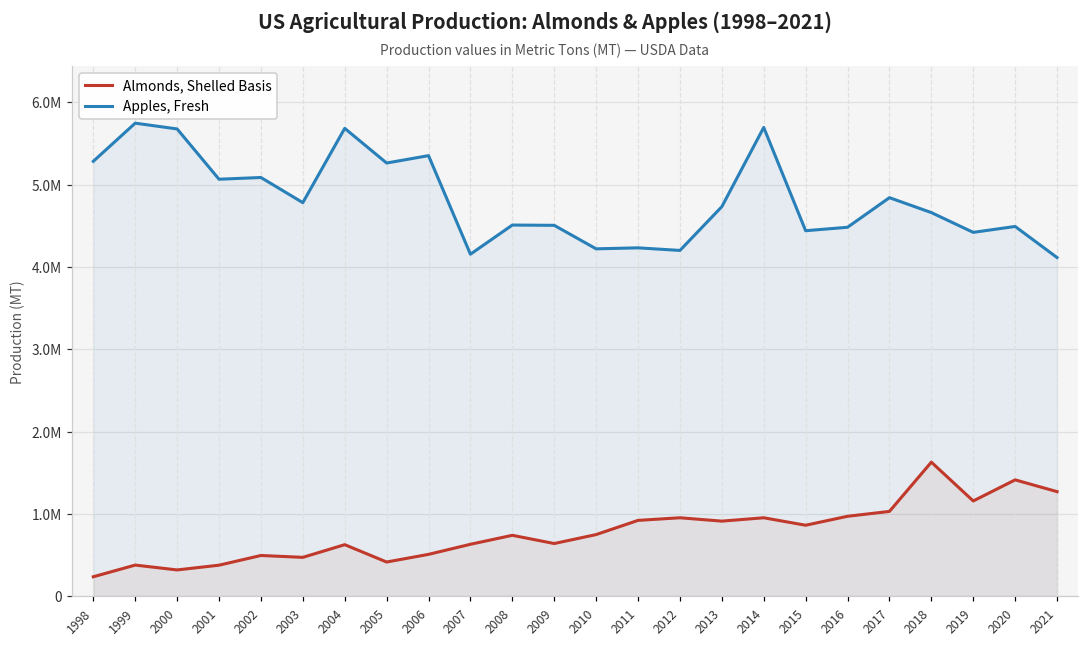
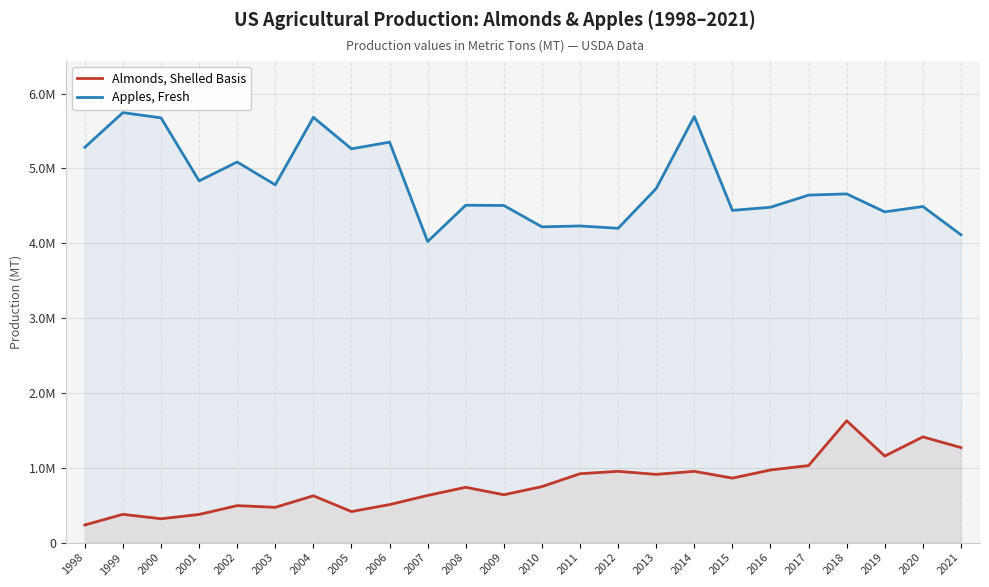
Apples, Fresh, 2001: 5100000 -> 4800000
Apples, Fresh, 2007: 4200000 -> 4000000
Apples, Fresh, 2017: 4800000 -> 4600000
